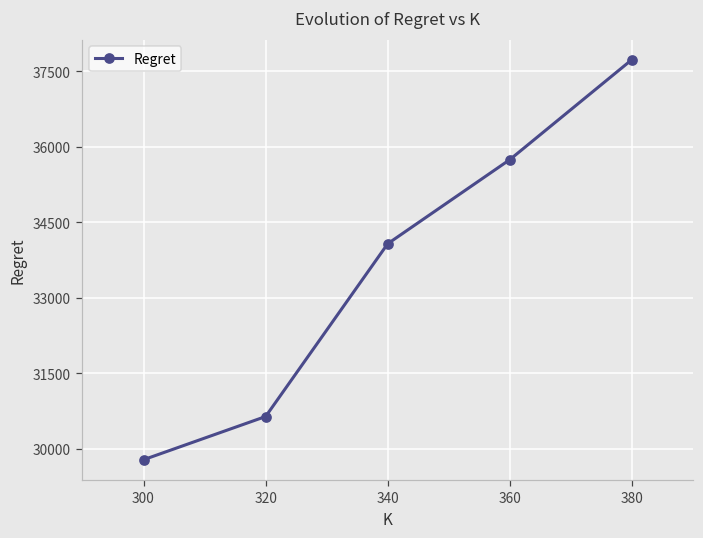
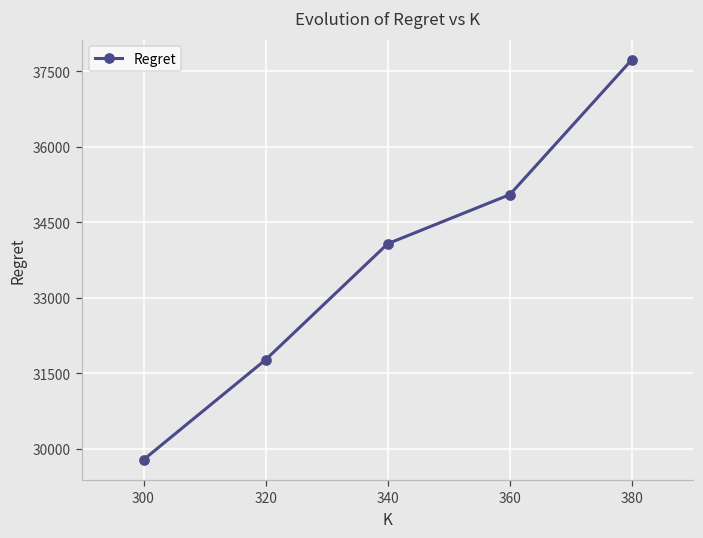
320: 30600 -> 31800
360: 35700 -> 35000
